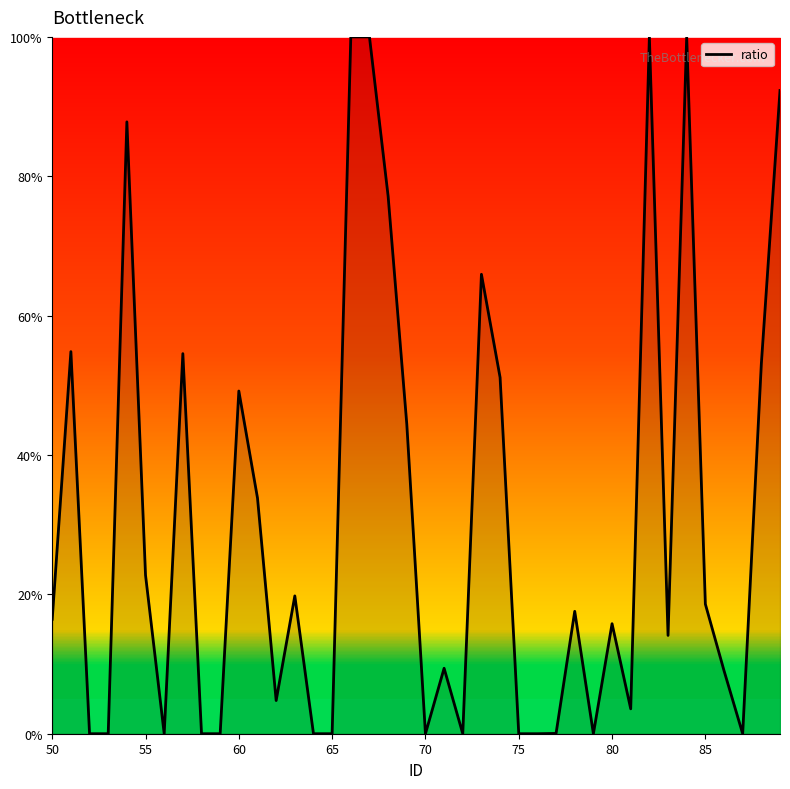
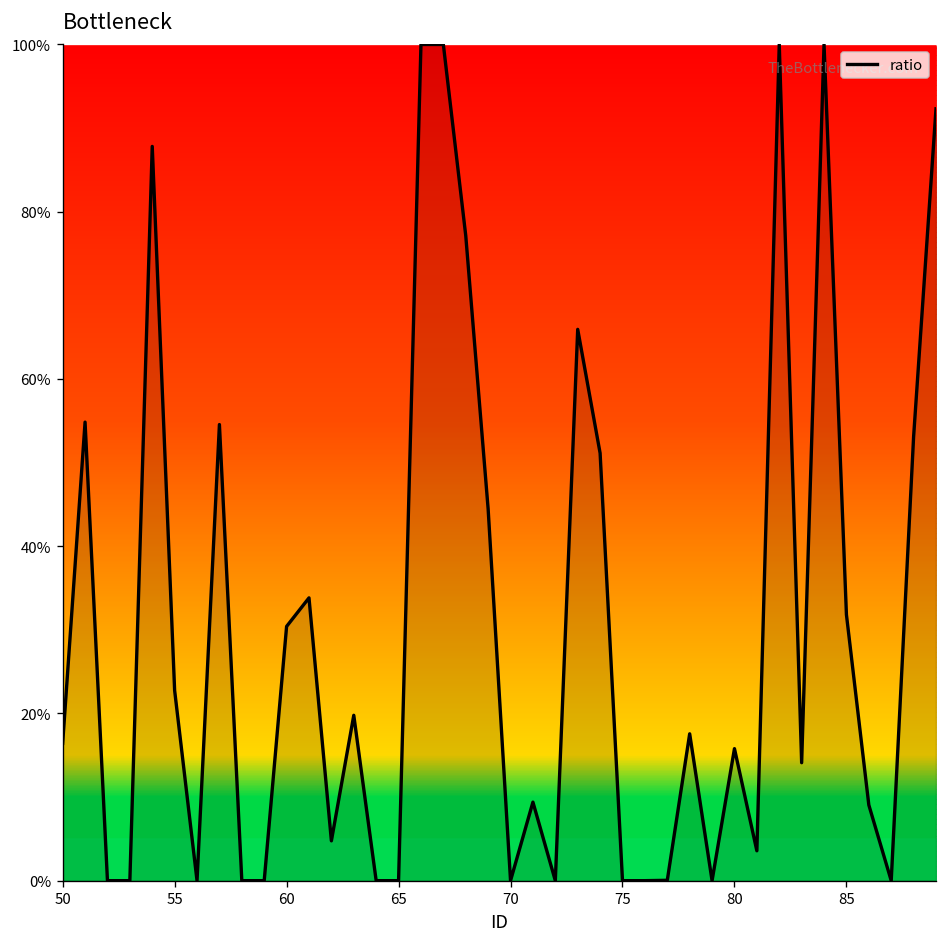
ratio, 60: 49% -> 30%
ratio, 85: 19% -> 32%
